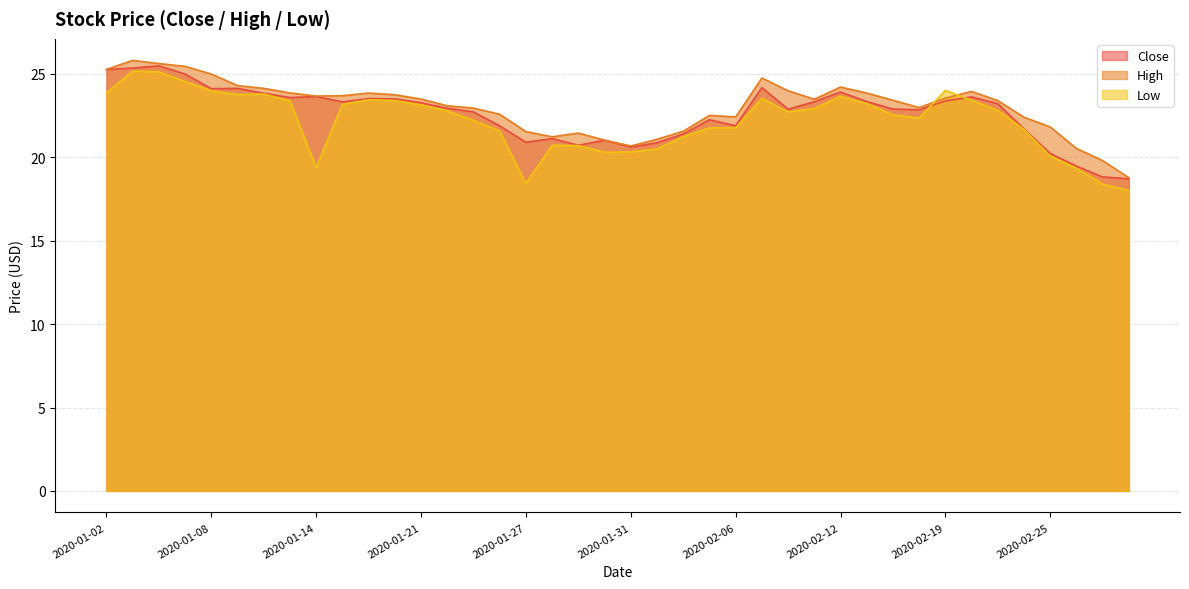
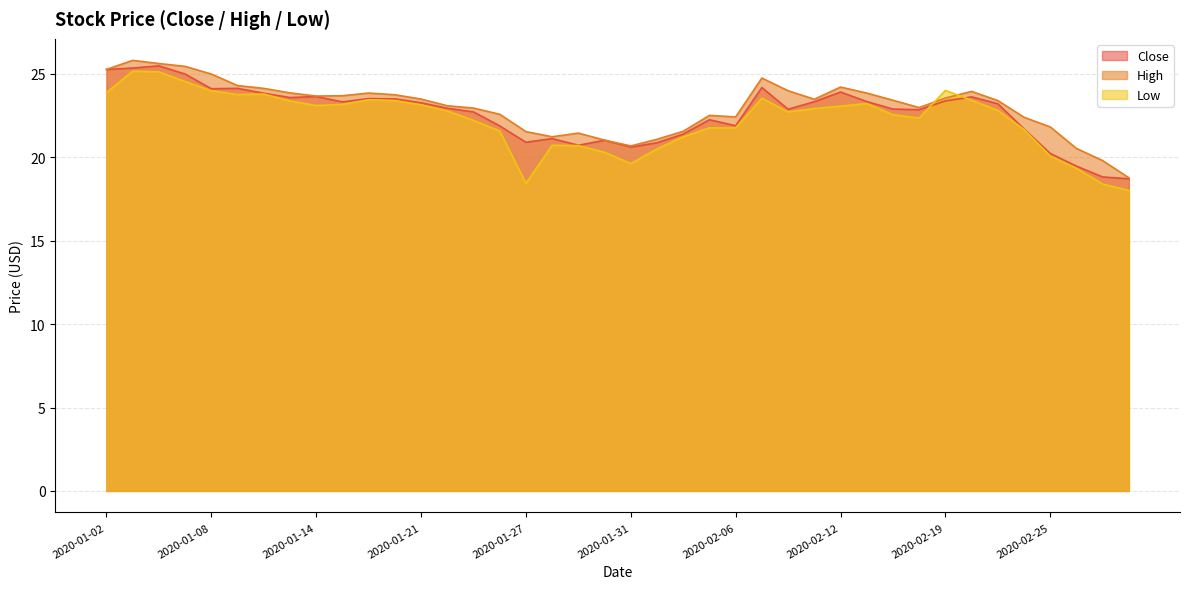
Low, 2020-01-14: 19.4 -> 23.1
Low, 2020-01-31: 20.3 -> 19.6
Low, 2020-02-12: 23.6 -> 23.1
